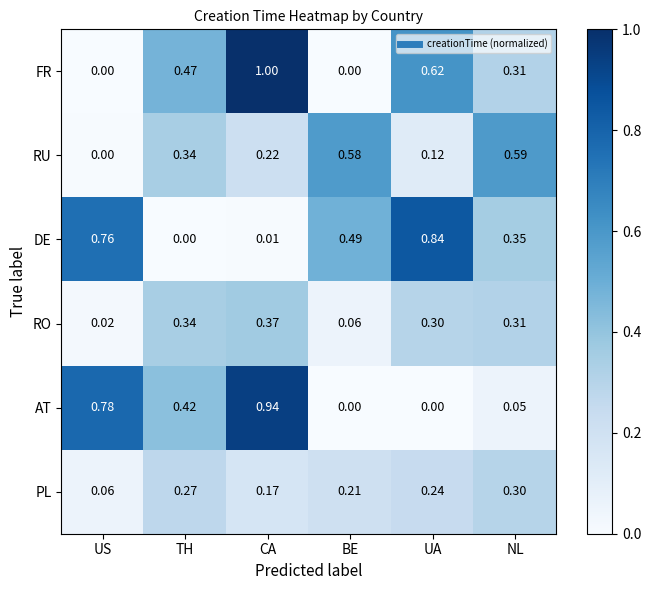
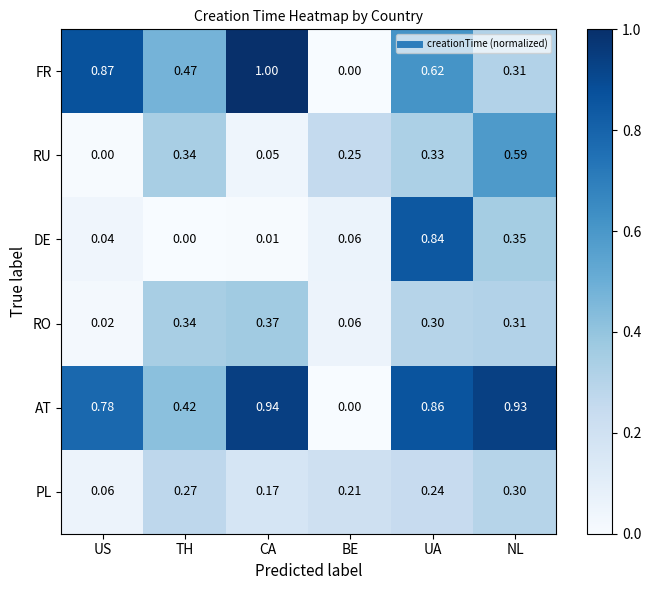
FR, US: 0.00 -> 0.87
RU, CA: 0.22 -> 0.05
RU, BE: 0.58 -> 0.25
RU, UA: 0.12 -> 0.33
DE, US: 0.76 -> 0.04
DE, BE: 0.49 -> 0.06
AT, UA: 0.00 -> 0.86
AT, NL: 0.05 -> 0.93
